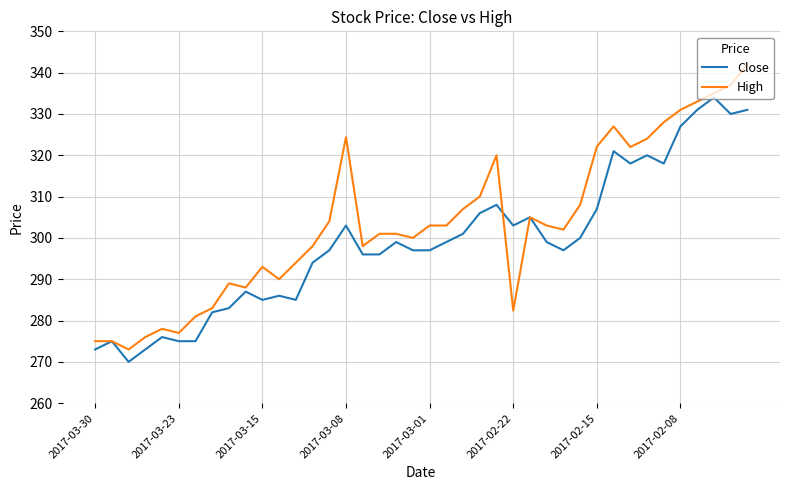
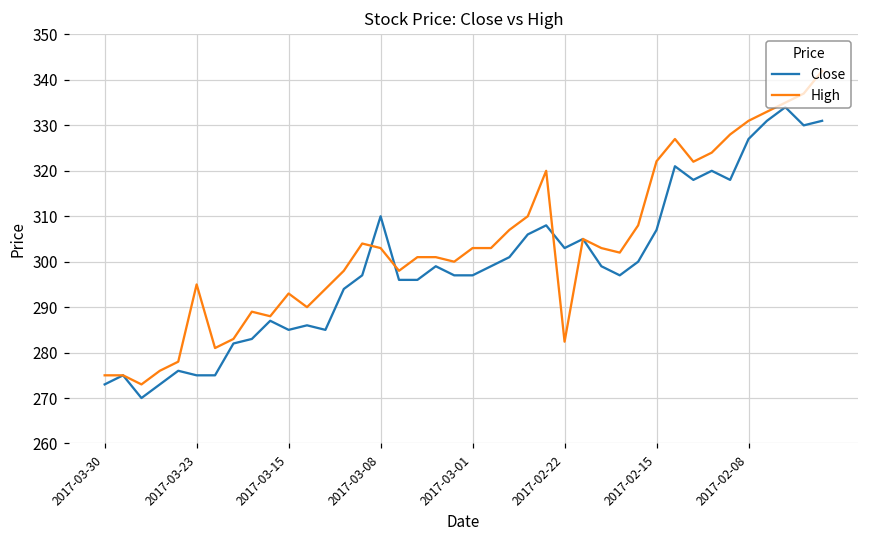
High, 2017-03-23: 277 -> 295
Close, 2017-03-08: 303 -> 310
High, 2017-03-08: 324 -> 303
